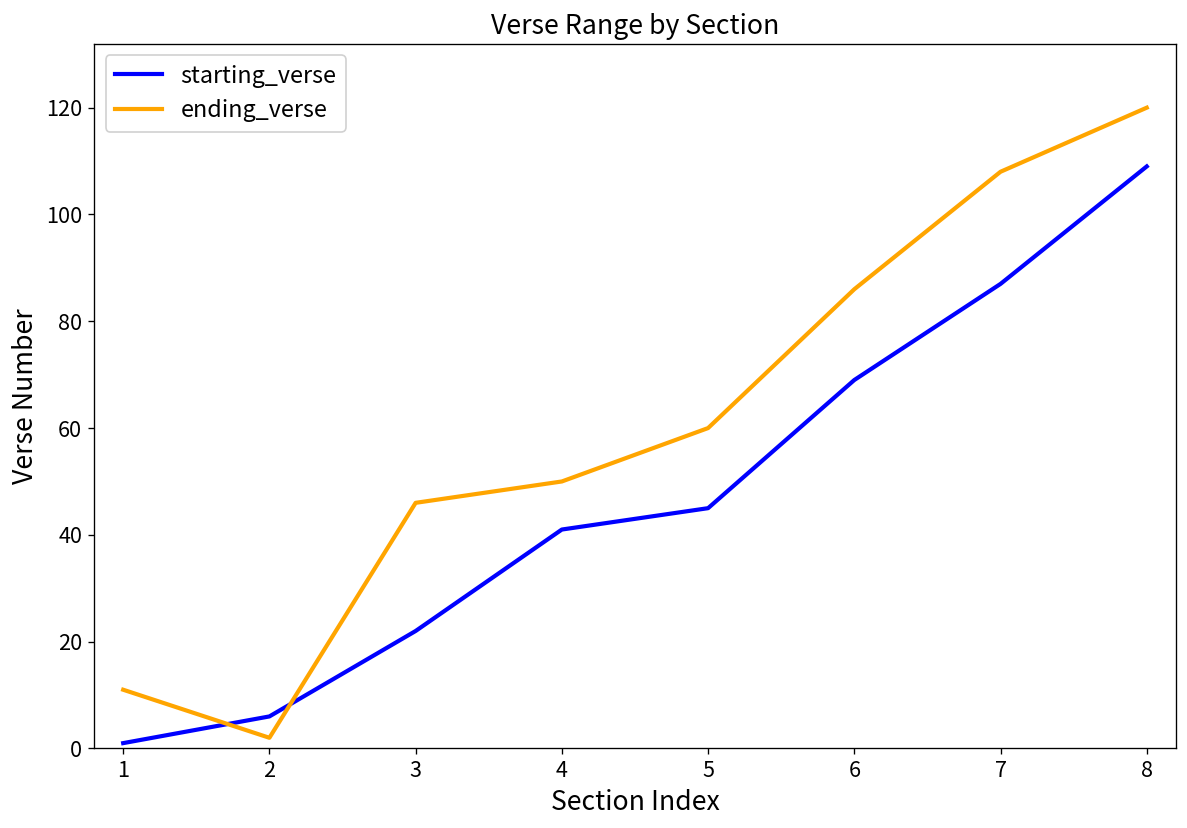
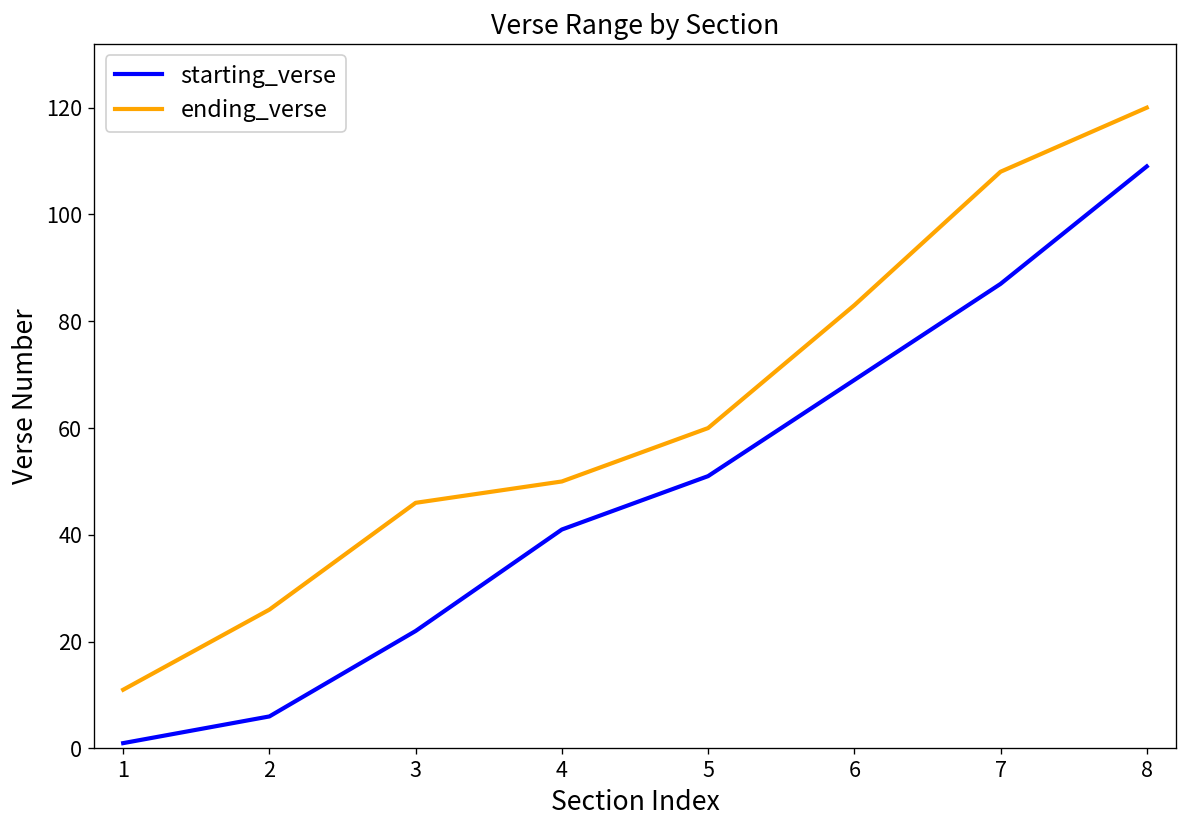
ending_verse, 2: 2 -> 26
starting_verse, 5: 45 -> 51
ending_verse, 6: 86 -> 83
